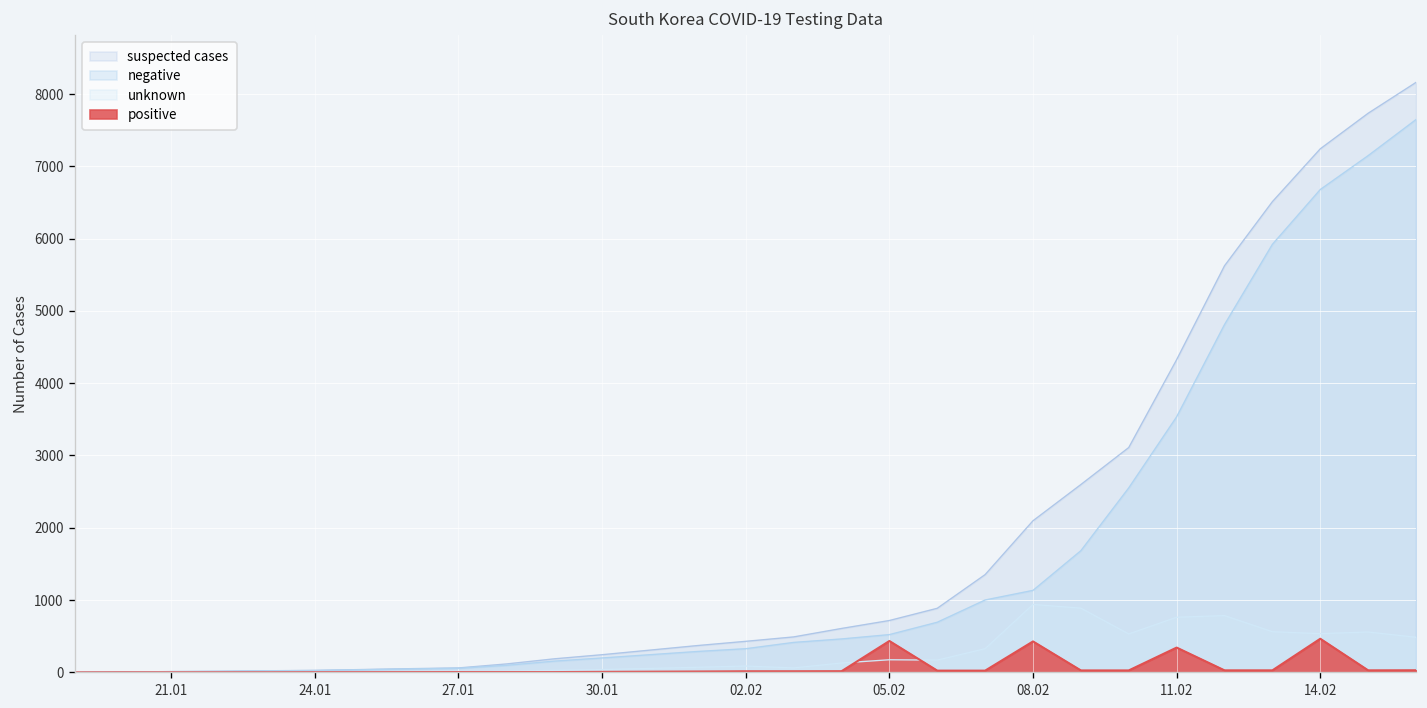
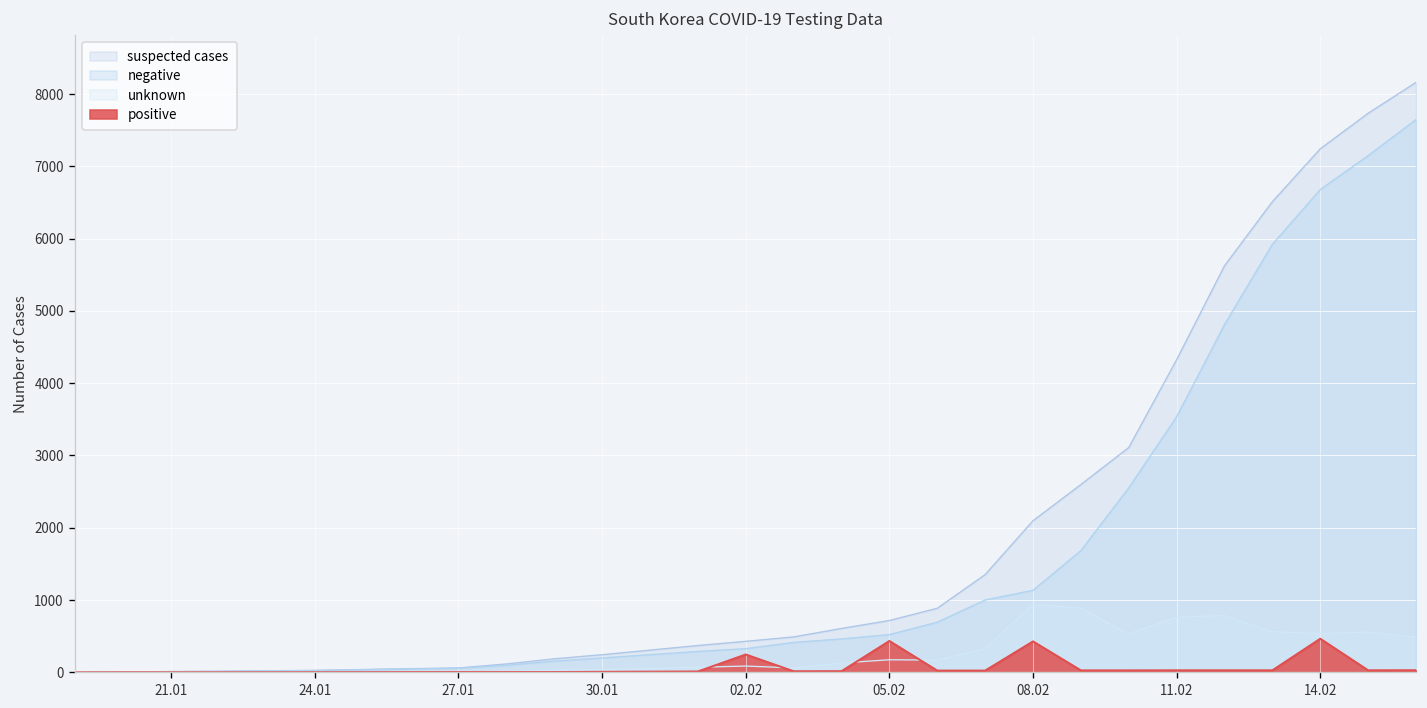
positive, 02.02: 0 -> 200
positive, 11.02: 300 -> 0
